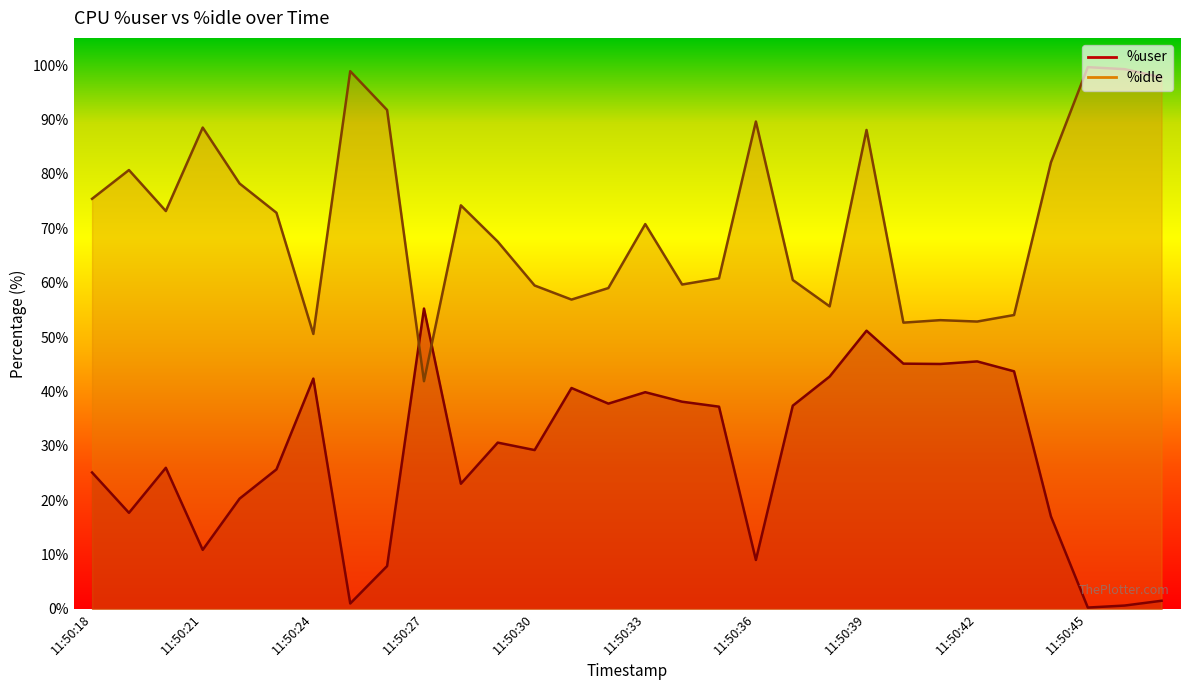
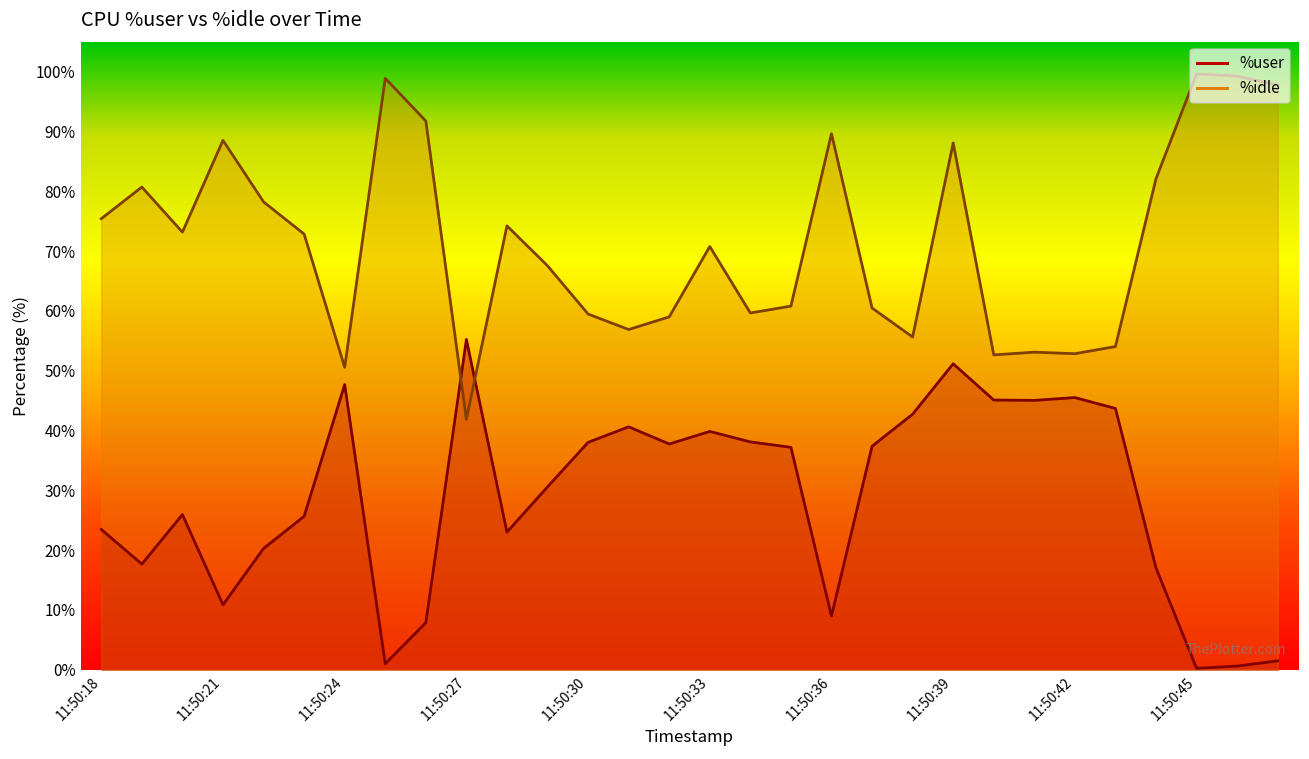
%user, 11:50:18: 25% -> 23%
%user, 11:50:24: 42% -> 48%
%user, 11:50:30: 29% -> 38%
